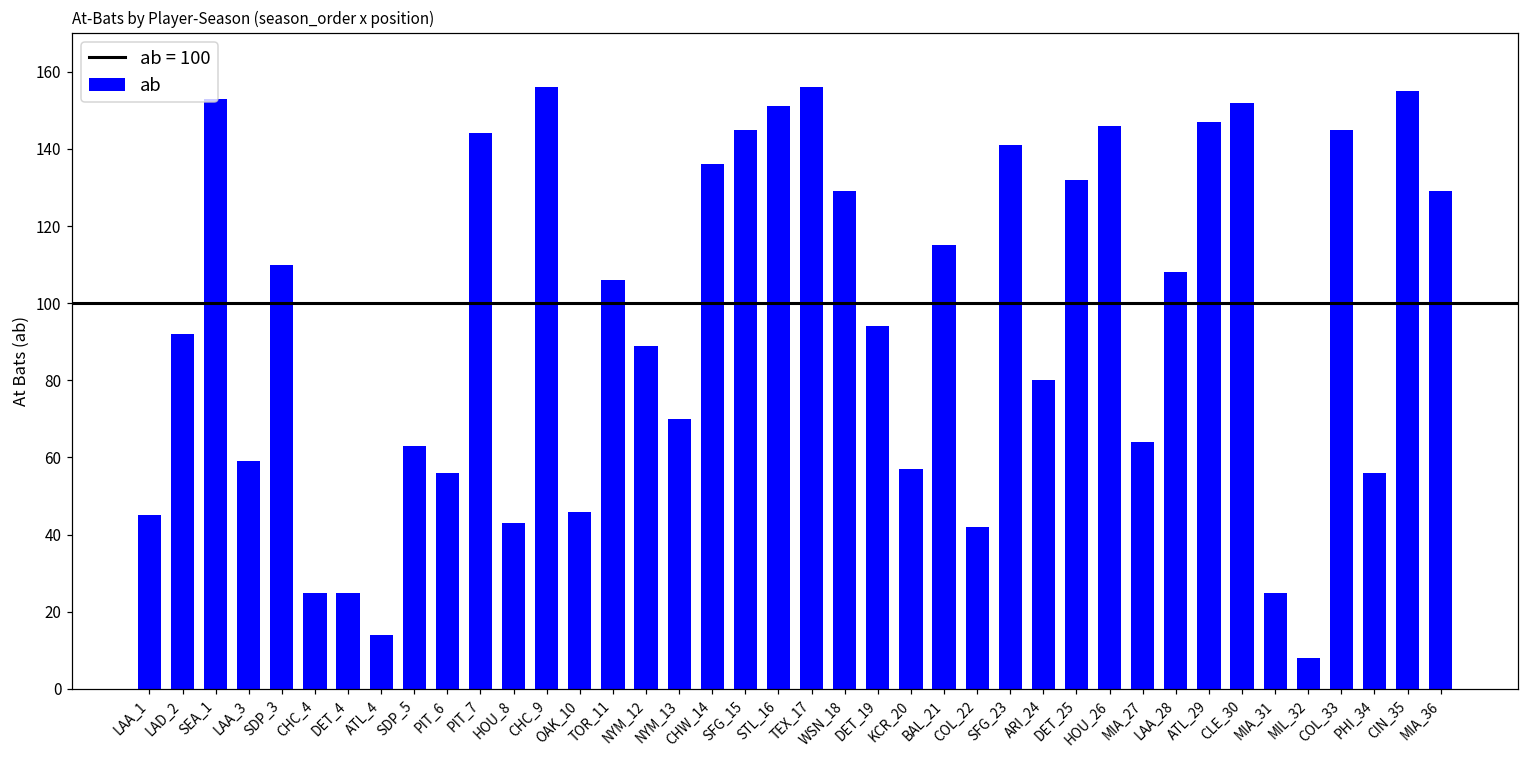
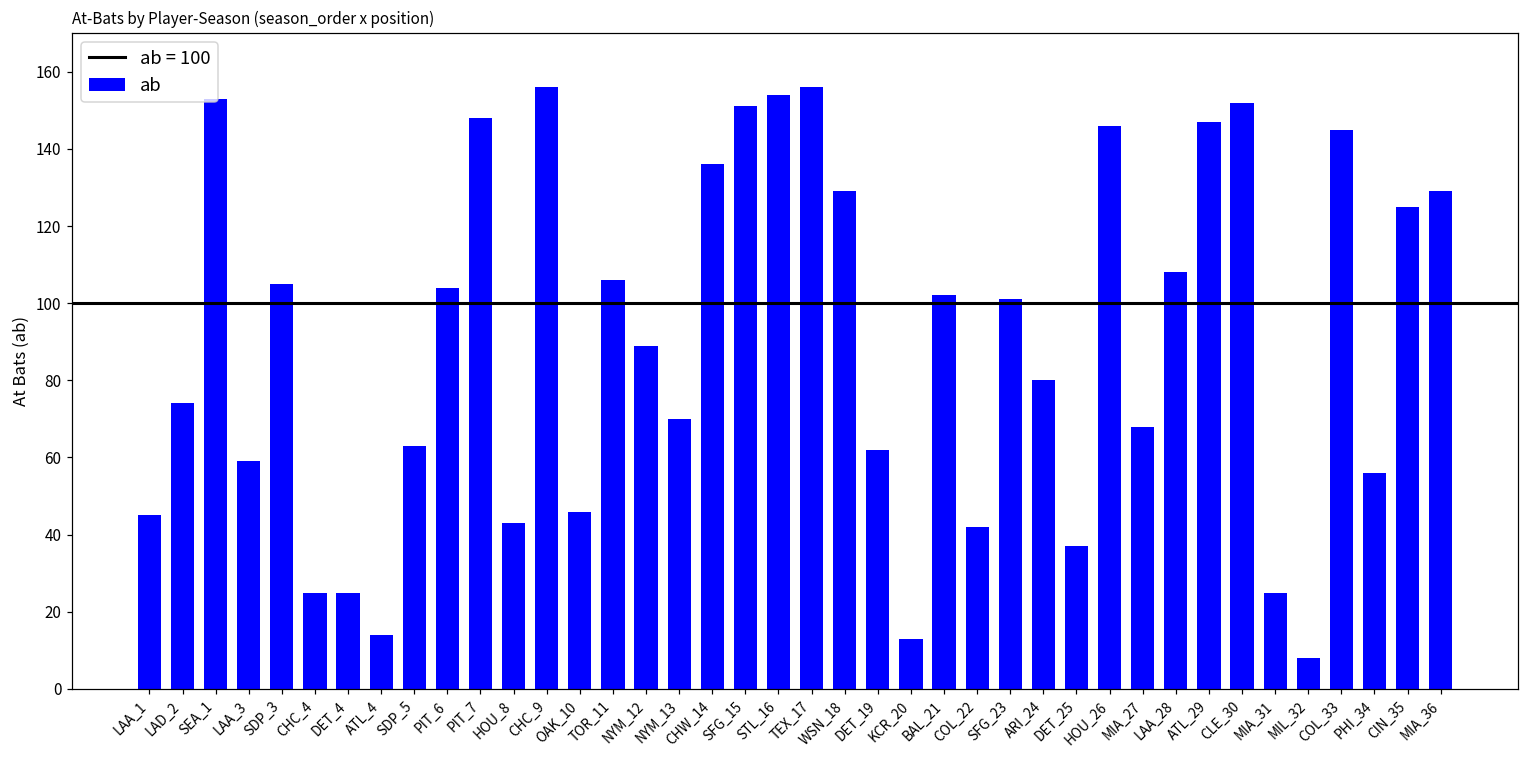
LAD_2: 92 -> 74
SDP_3: 110 -> 105
PIT_6: 56 -> 104
PIT_7: 144 -> 148
SFG_15: 145 -> 151
STL_16: 151 -> 154
DET_19: 94 -> 62
KCR_20: 57 -> 13
BAL_21: 115 -> 102
SFG_23: 141 -> 101
DET_25: 132 -> 37
MIA_27: 64 -> 68
CIN_35: 155 -> 125
